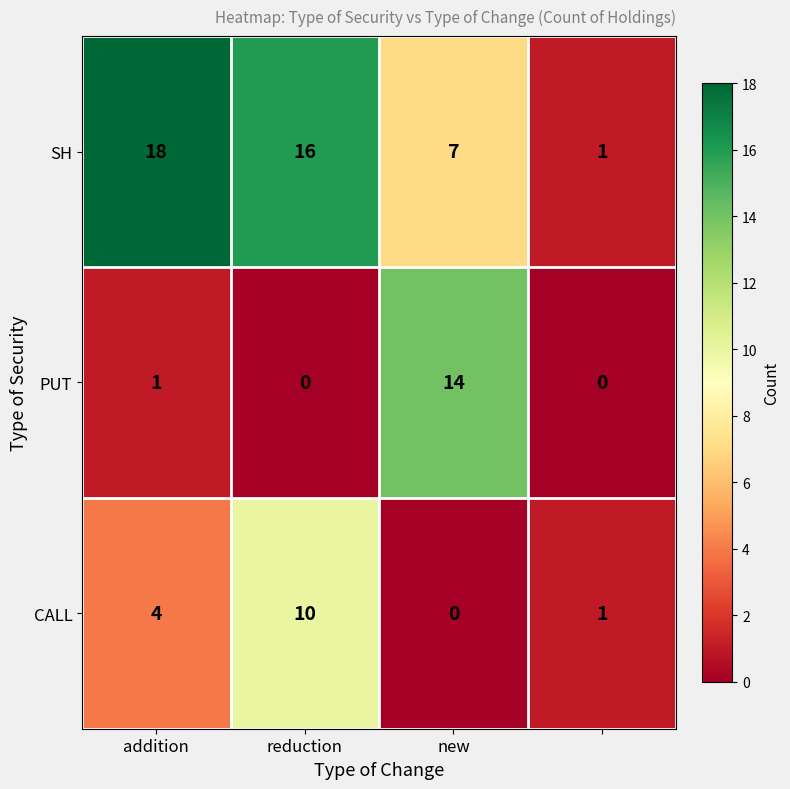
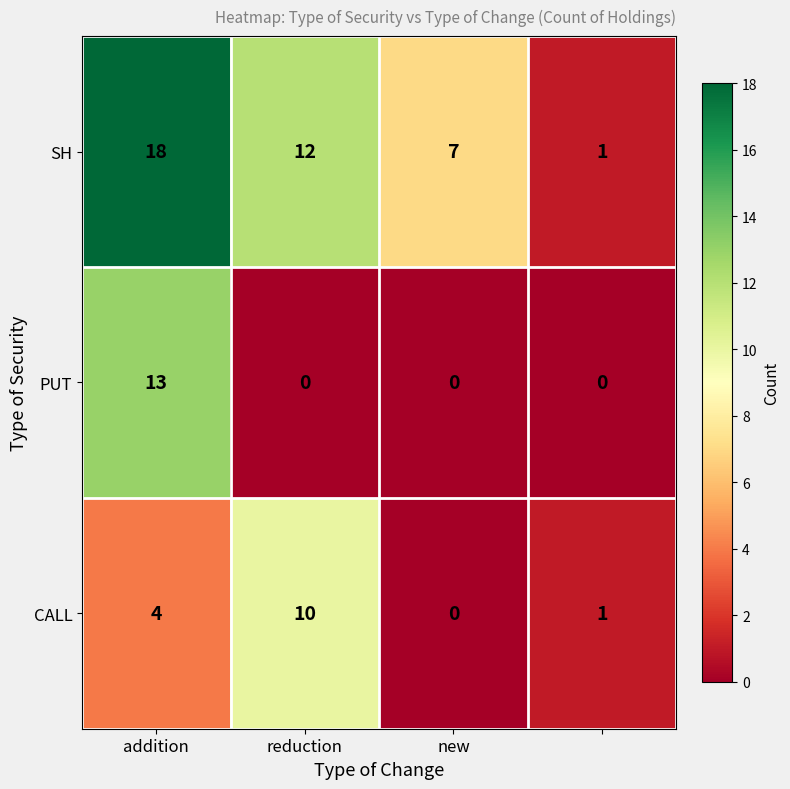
SH, reduction: 16 -> 12
PUT, addition: 1 -> 13
PUT, new: 14 -> 0
